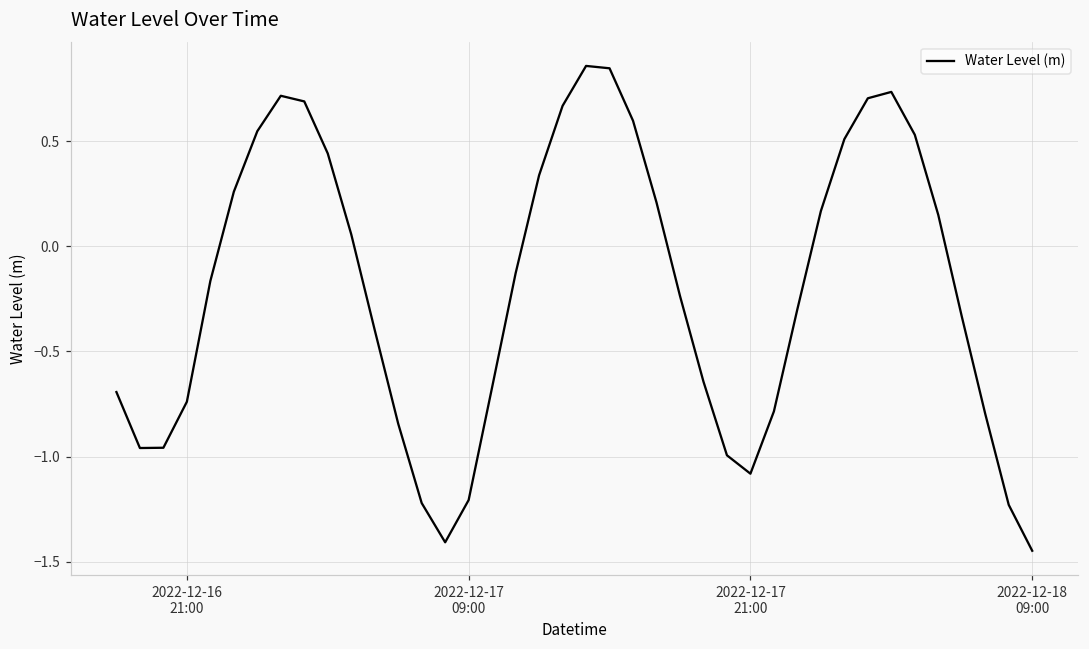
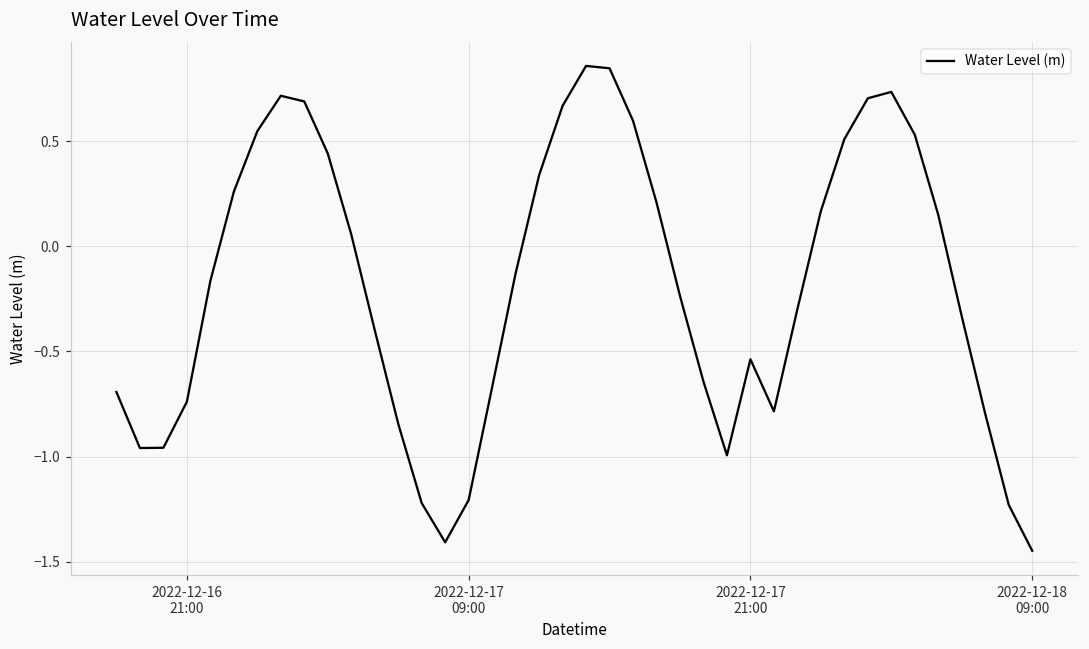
2022-12-17 21:00: -1.08 -> -0.54
